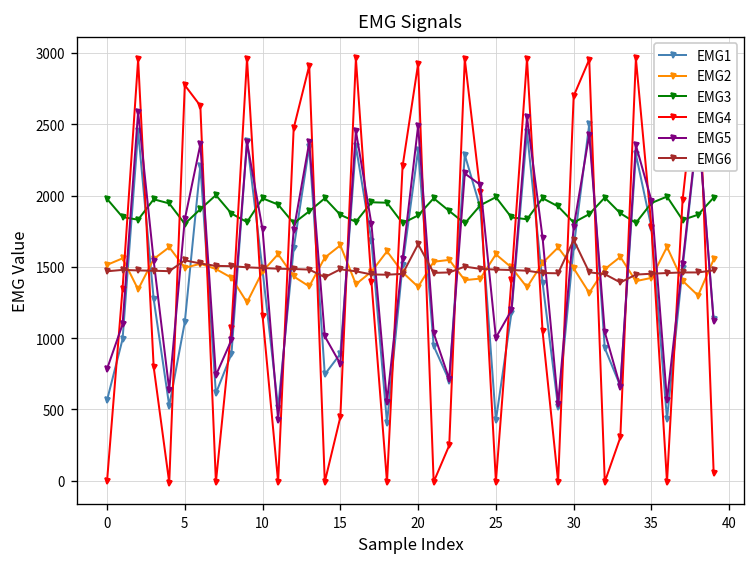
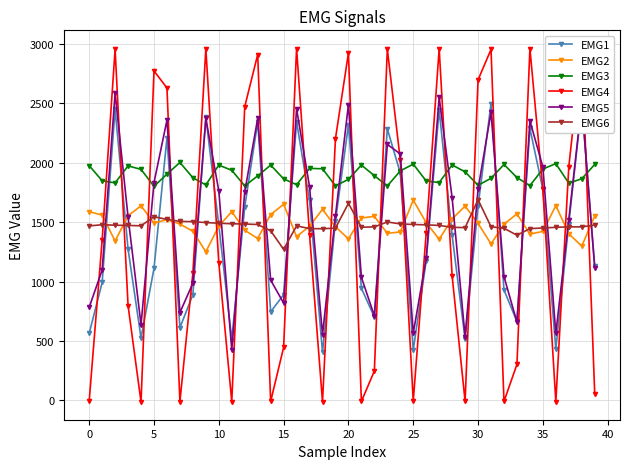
EMG2, 0: 1510 -> 1590
EMG6, 15: 1480 -> 1270
EMG2, 25: 1590 -> 1690
EMG5, 25: 1000 -> 570
